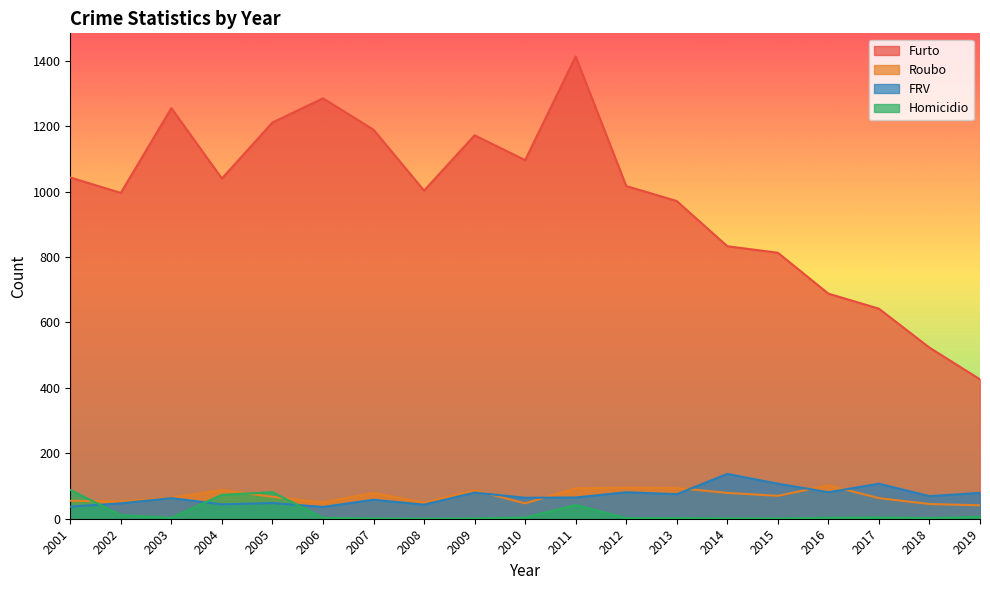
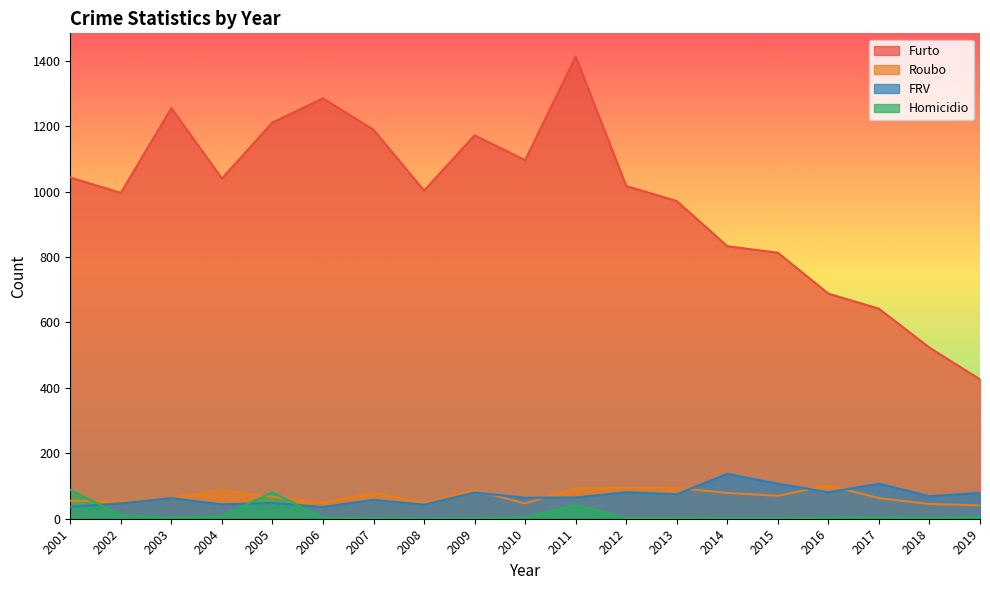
Homicidio, 2004: 70 -> 10
